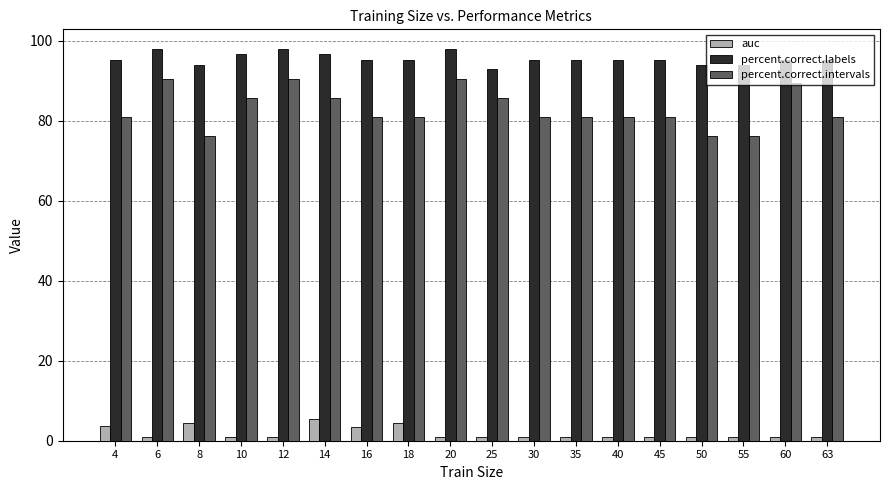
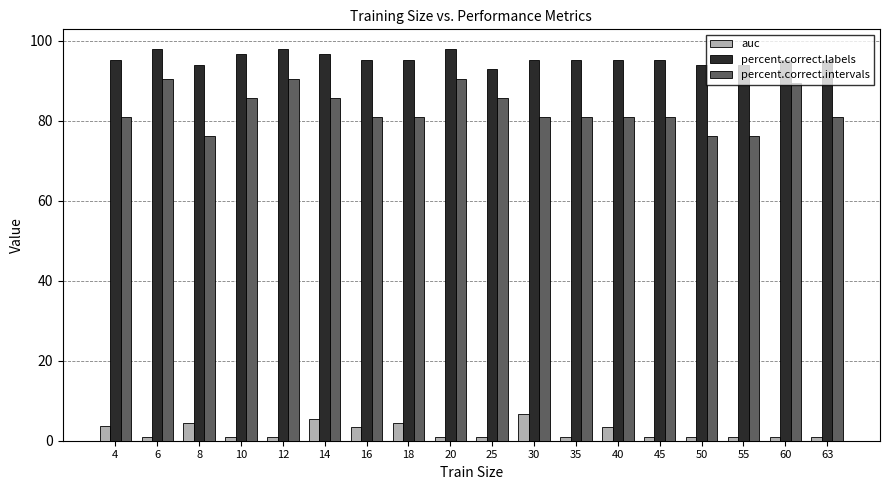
auc, 30: 1 -> 7
auc, 40: 1 -> 3
